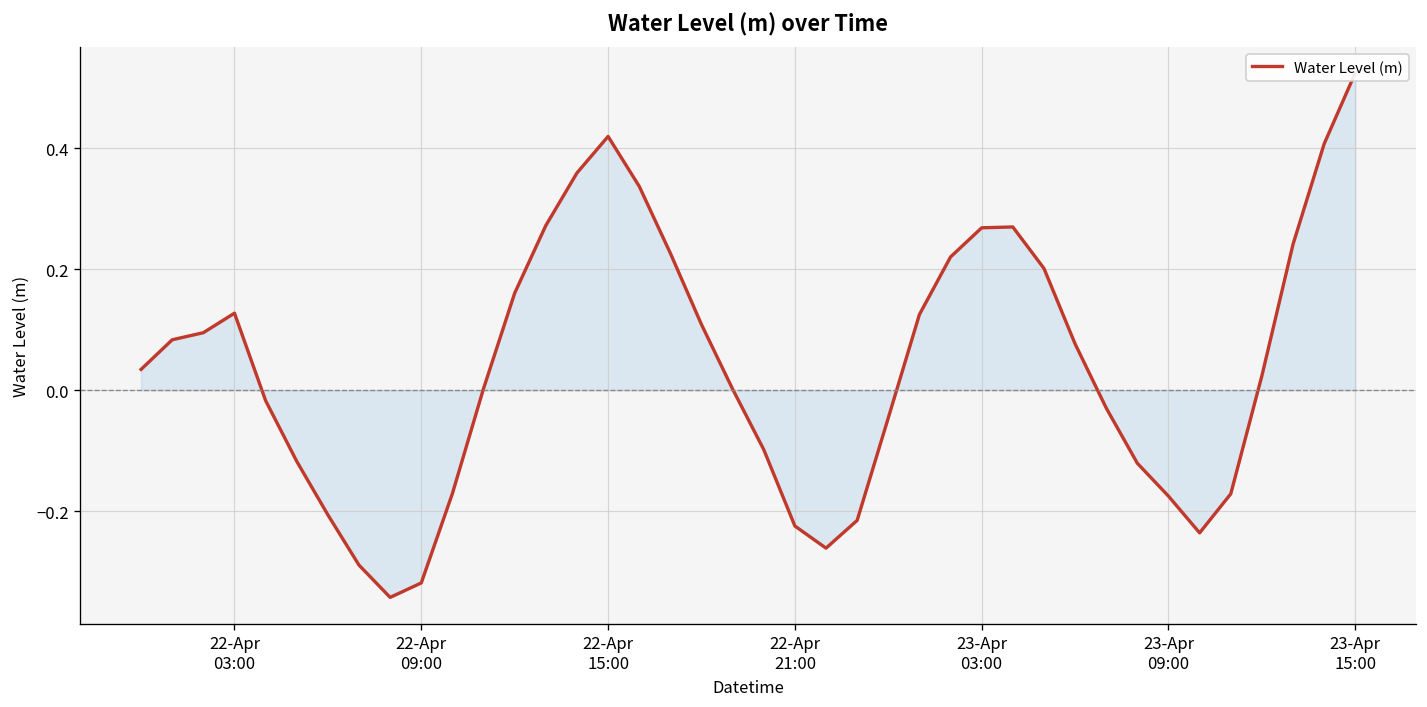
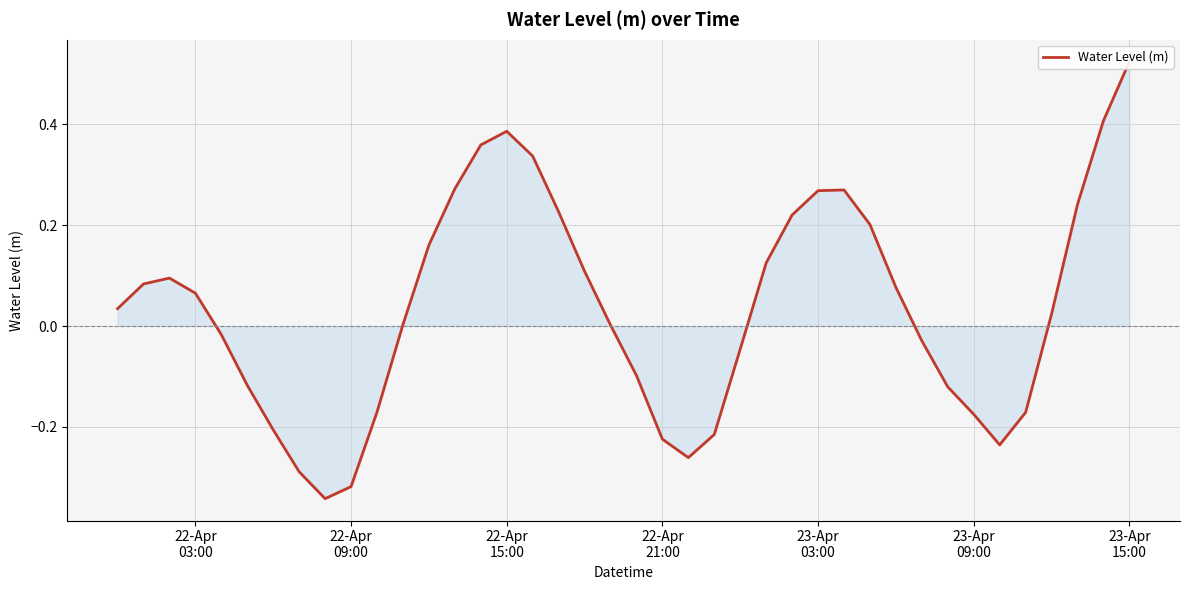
Water Level (m), 22-Apr 03:00: 0.13 -> 0.07
Water Level (m), 22-Apr 15:00: 0.42 -> 0.39
